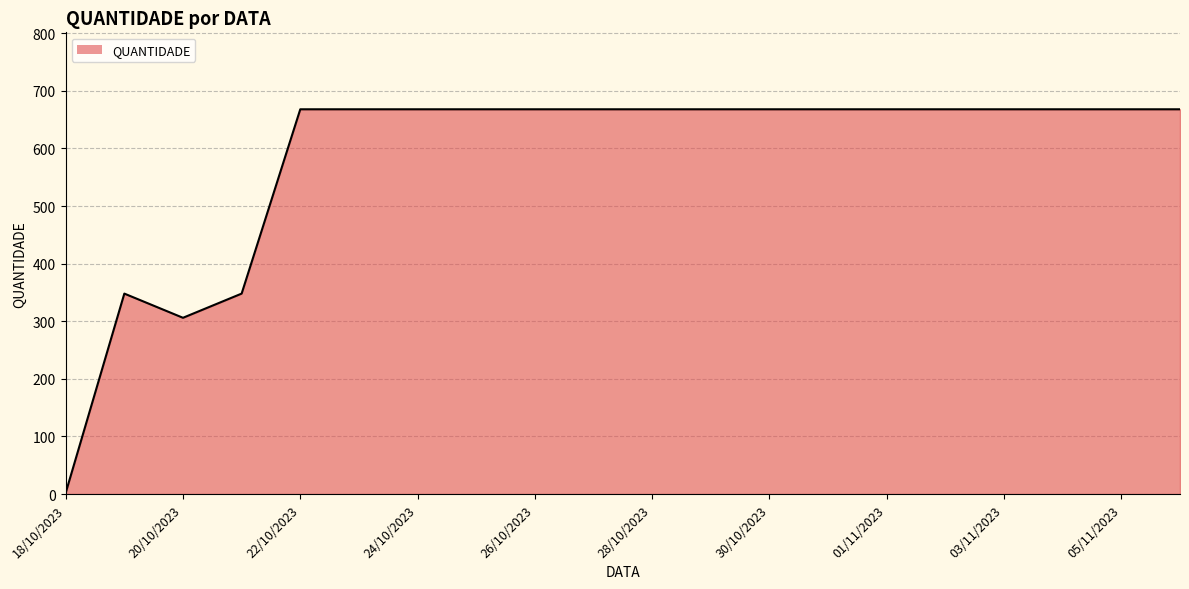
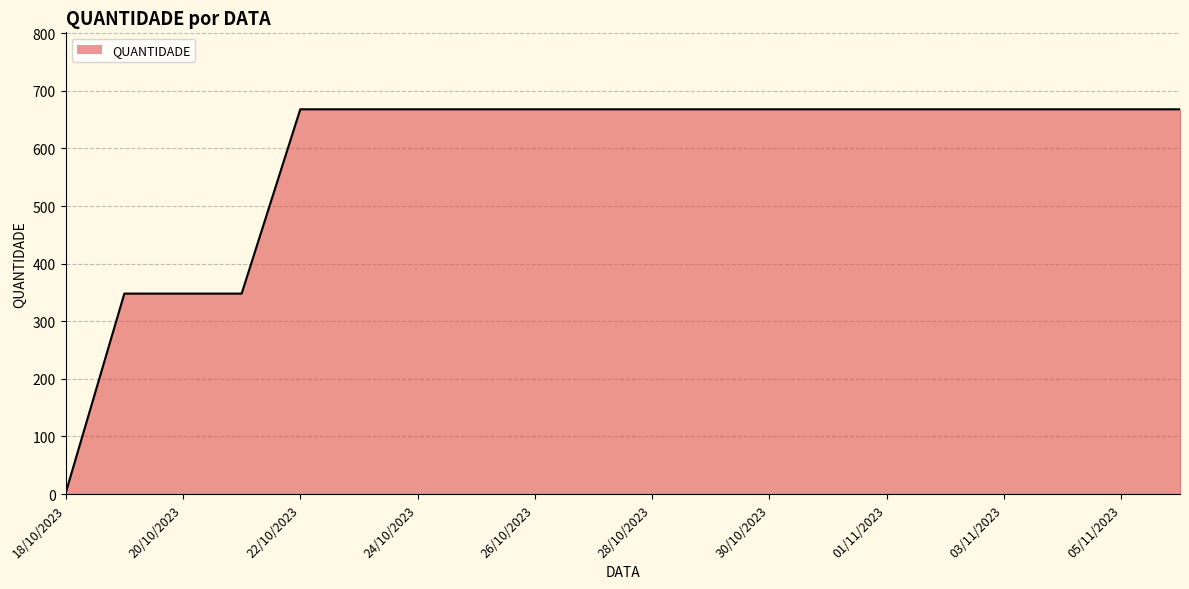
20/10/2023: 310 -> 350
